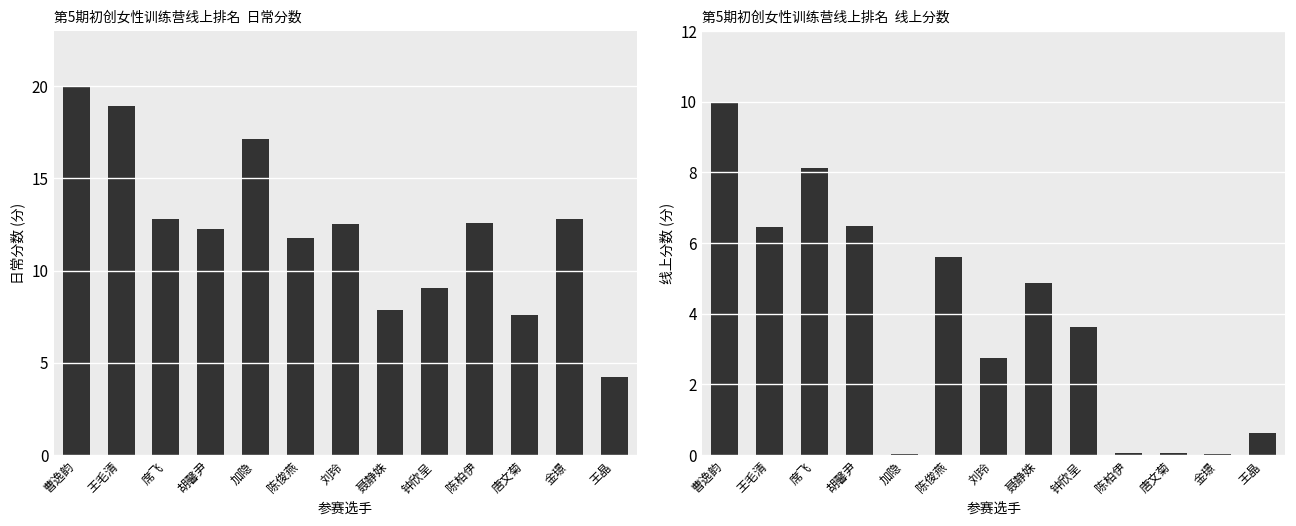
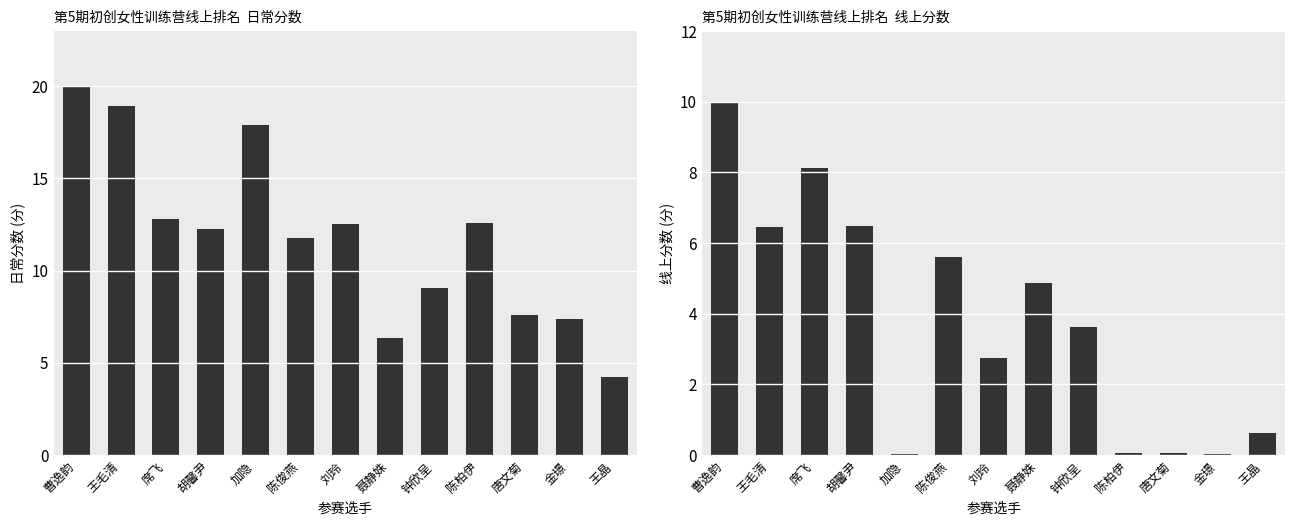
第5期初创女性训练营线上排名 日常分数, 加隐: 17.1 -> 17.9
第5期初创女性训练营线上排名 日常分数, 聂静姝: 7.9 -> 6.3
第5期初创女性训练营线上排名 日常分数, 金璟: 12.8 -> 7.4
